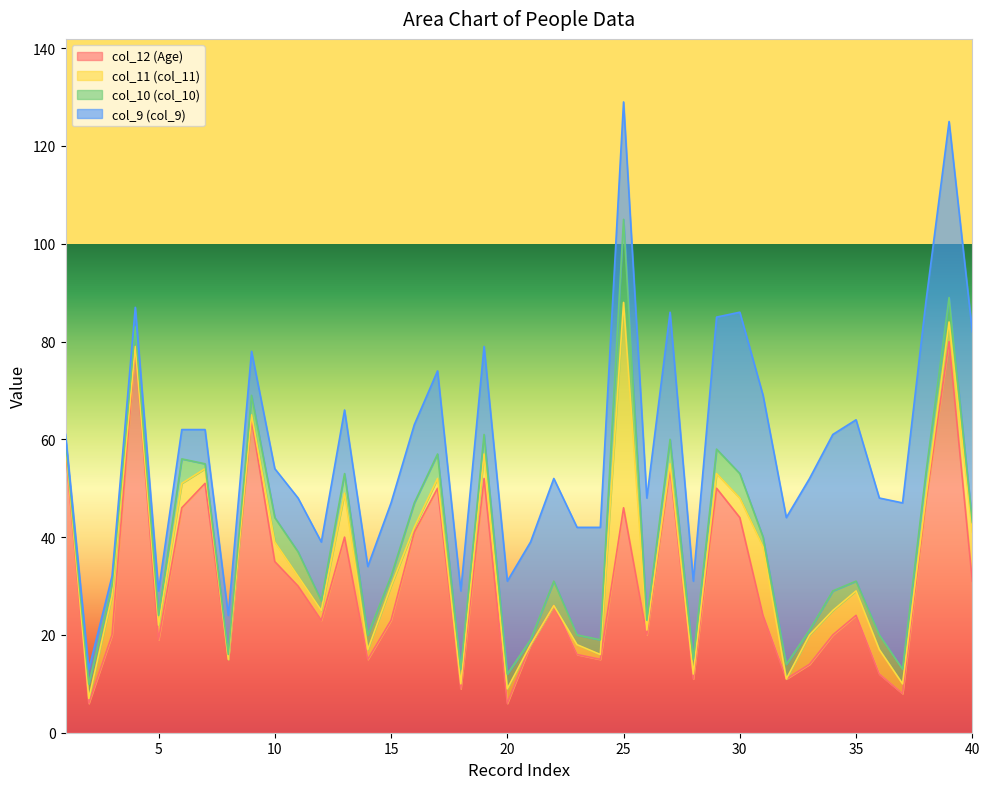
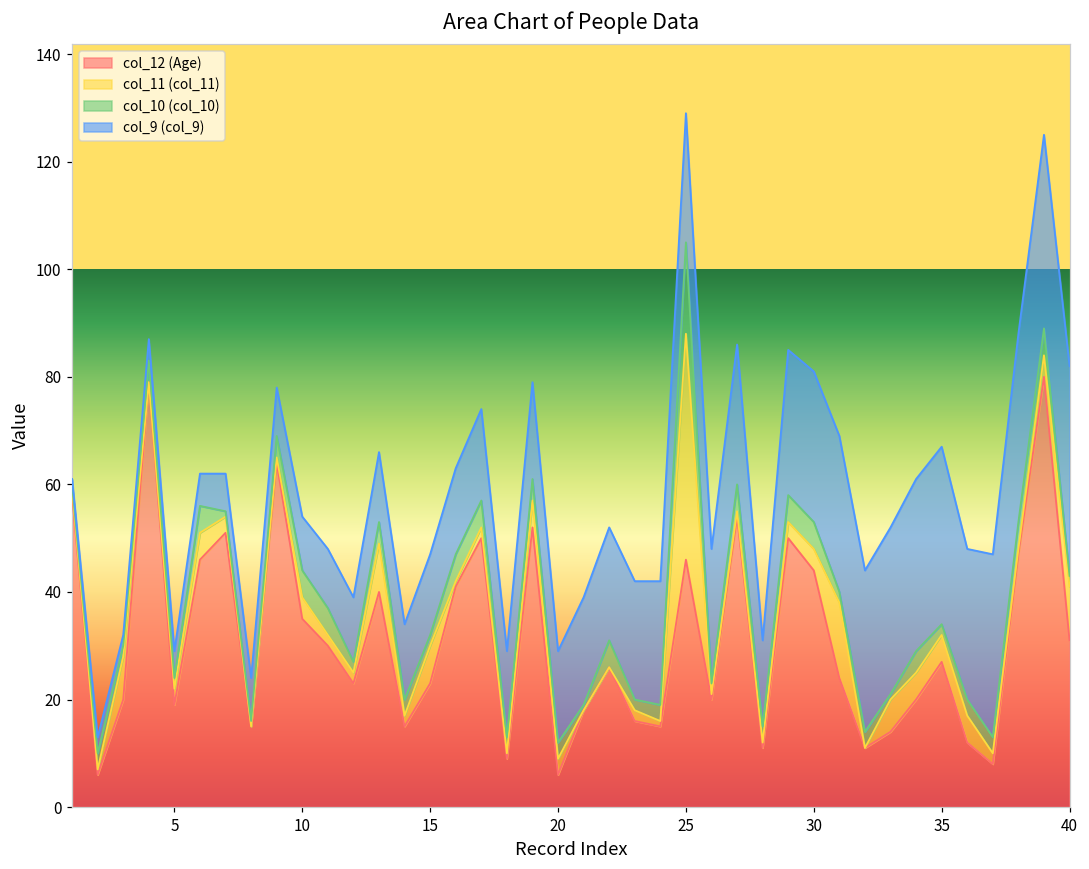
col_9 (col_9), 20: 19 -> 17
col_9 (col_9), 30: 33 -> 28
col_12 (Age), 35: 24 -> 27
